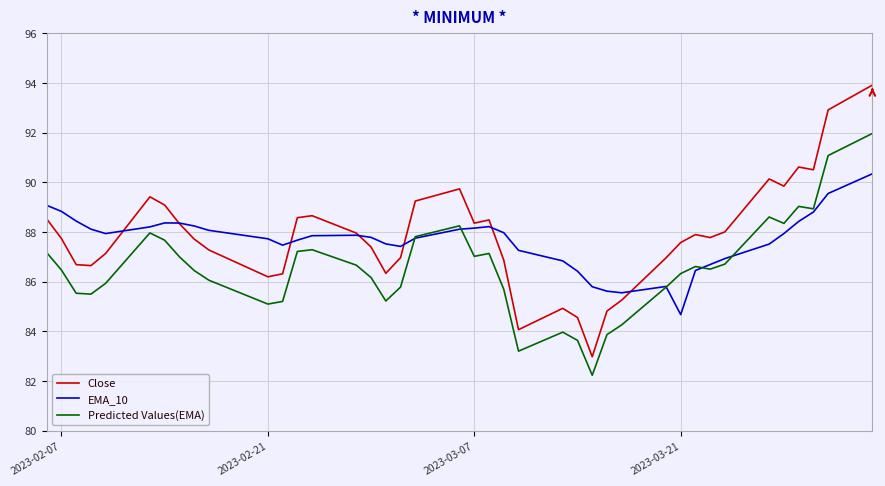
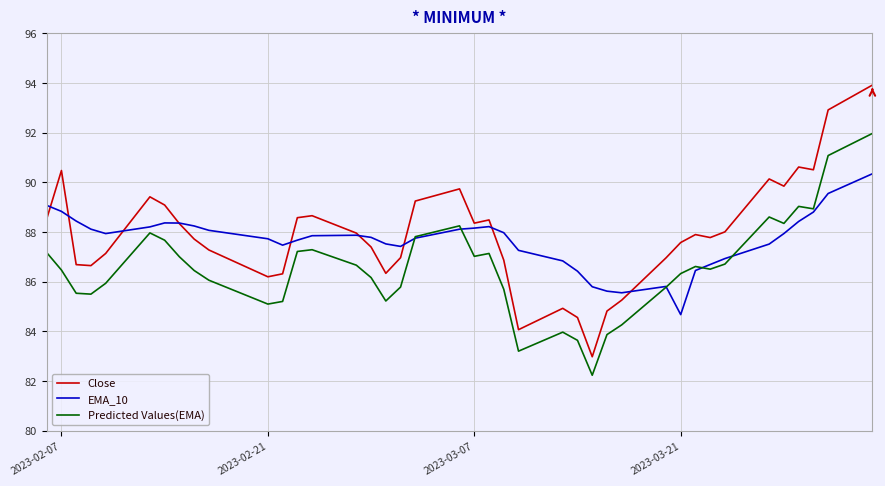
Close, 2023-02-07: 87.7 -> 90.5
